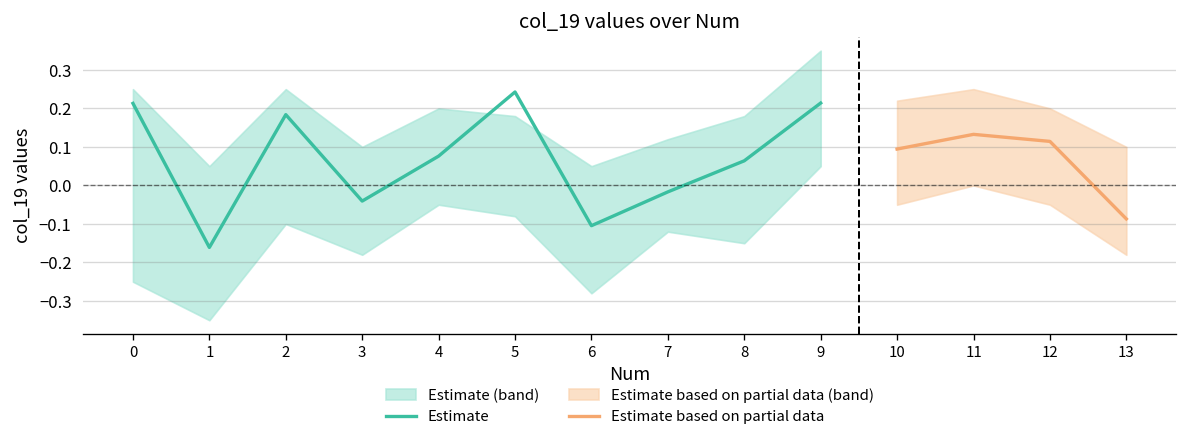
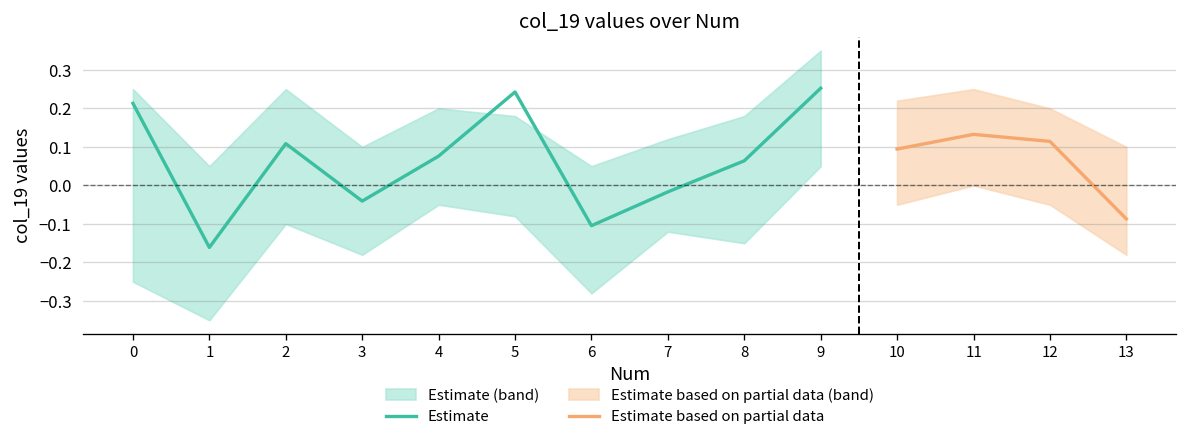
Estimate, 2: 0.18 -> 0.11
Estimate, 9: 0.21 -> 0.25
